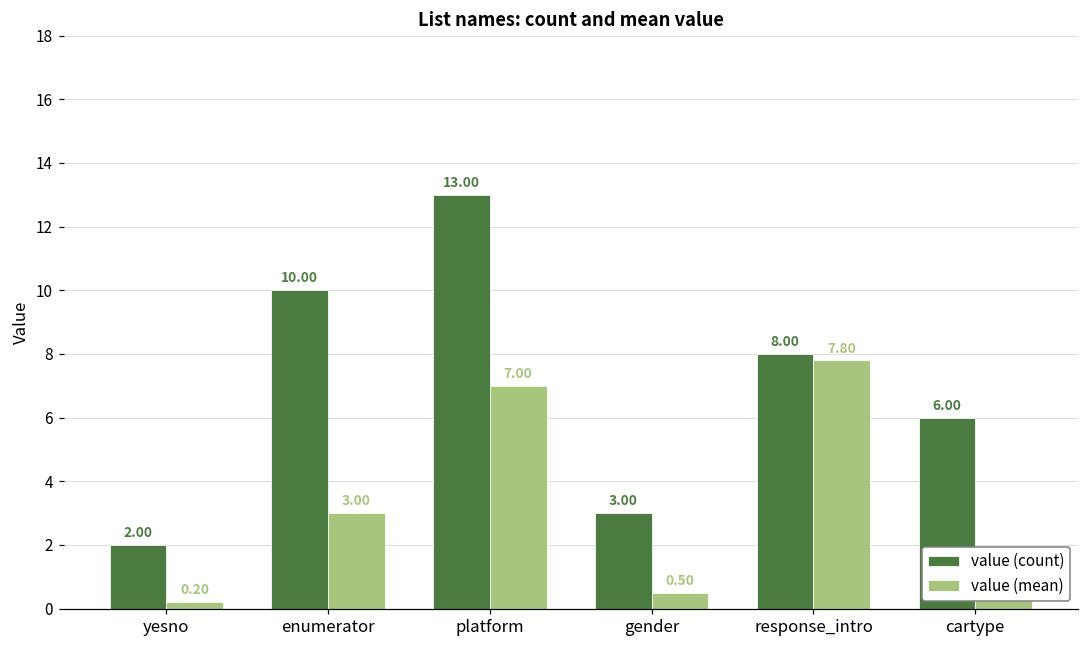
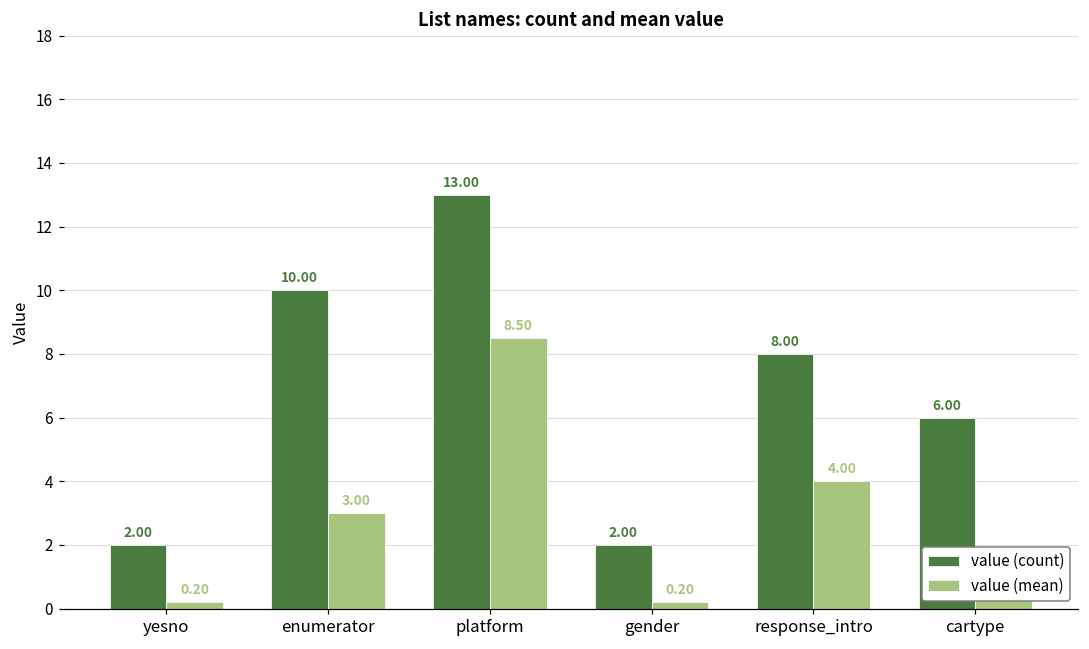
value (mean), platform: 7.00 -> 8.50
value (count), gender: 3.00 -> 2.00
value (mean), gender: 0.50 -> 0.20
value (mean), response_intro: 7.80 -> 4.00
